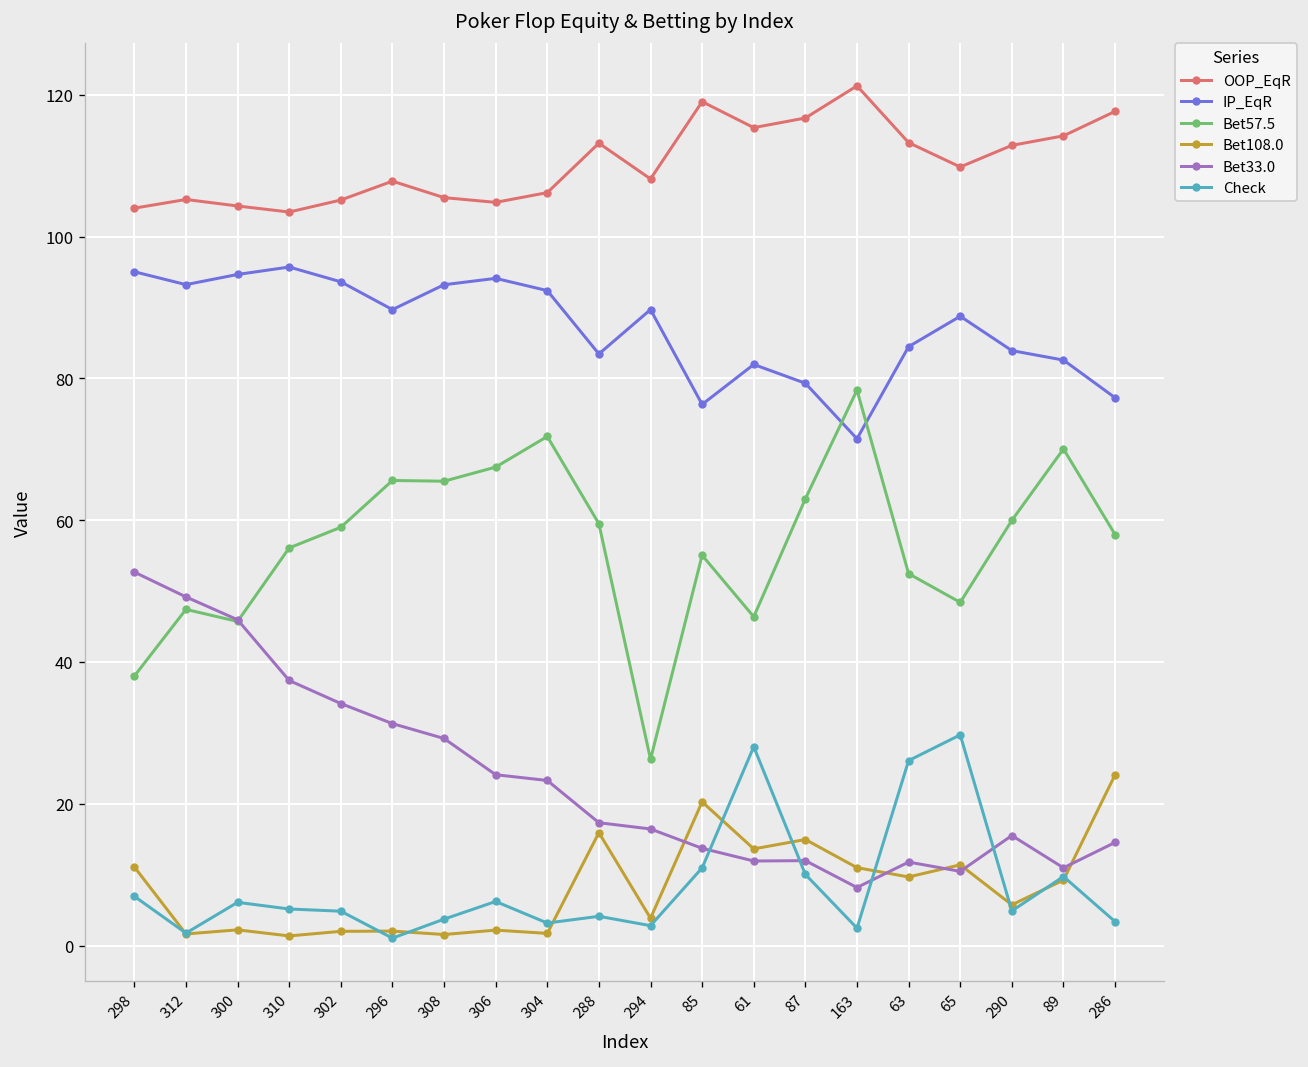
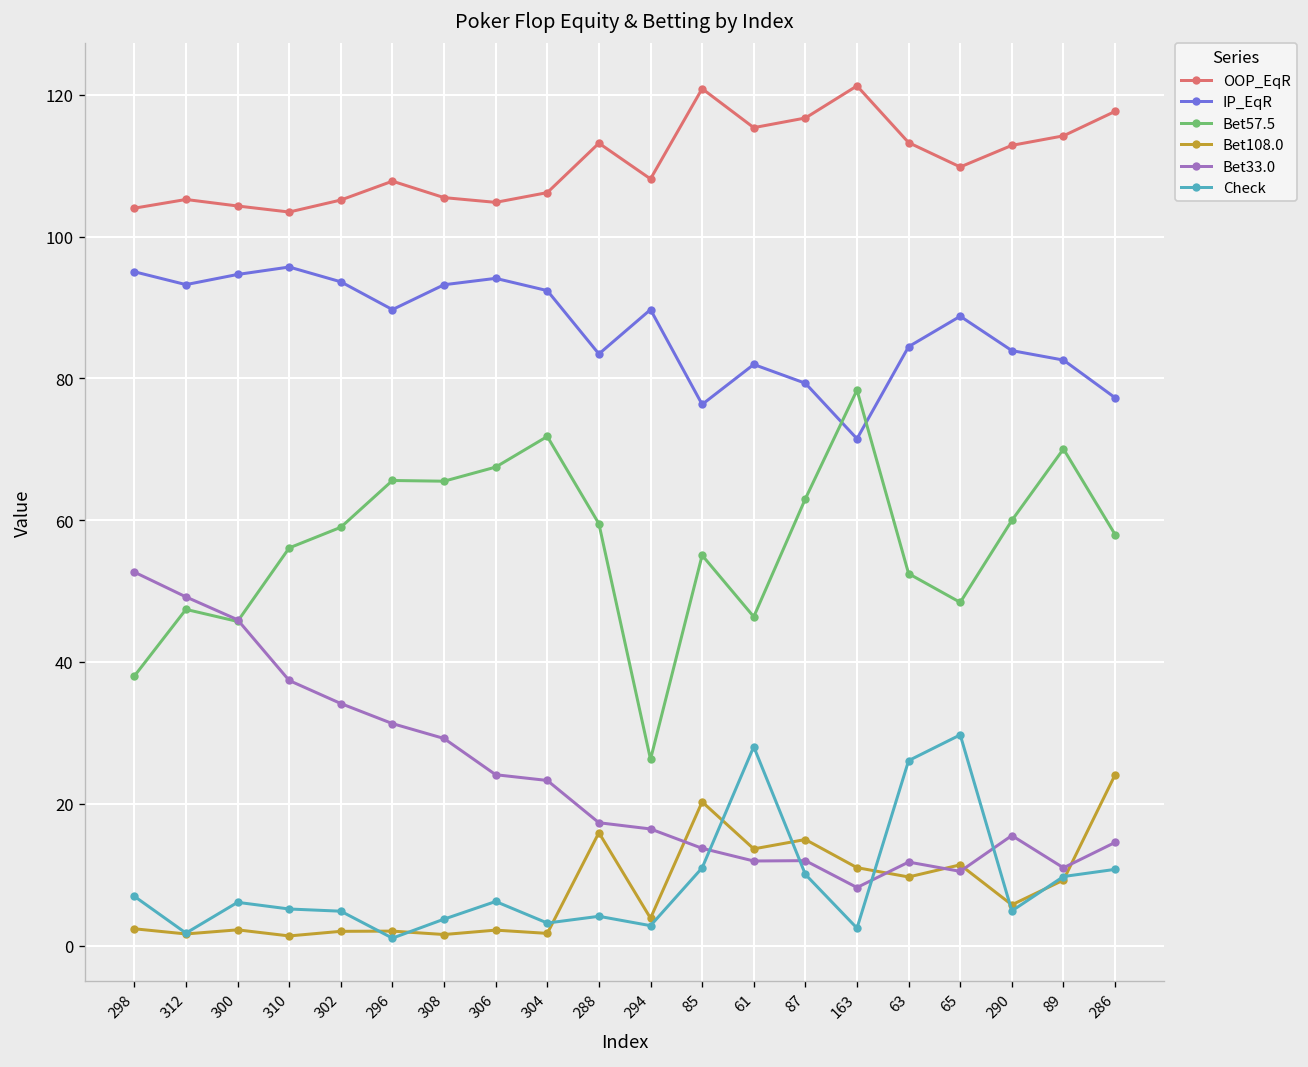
Bet108.0, 298: 11 -> 2
OOP_EqR, 85: 119 -> 121
Check, 286: 3 -> 11
